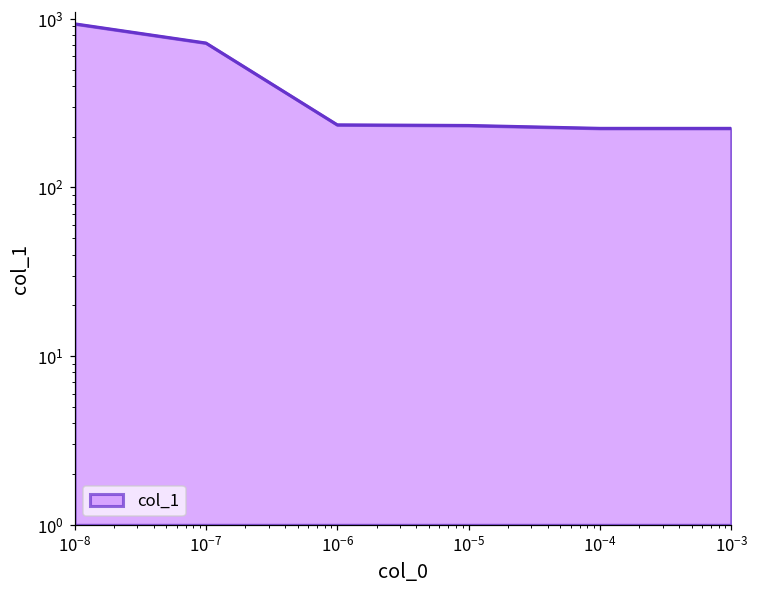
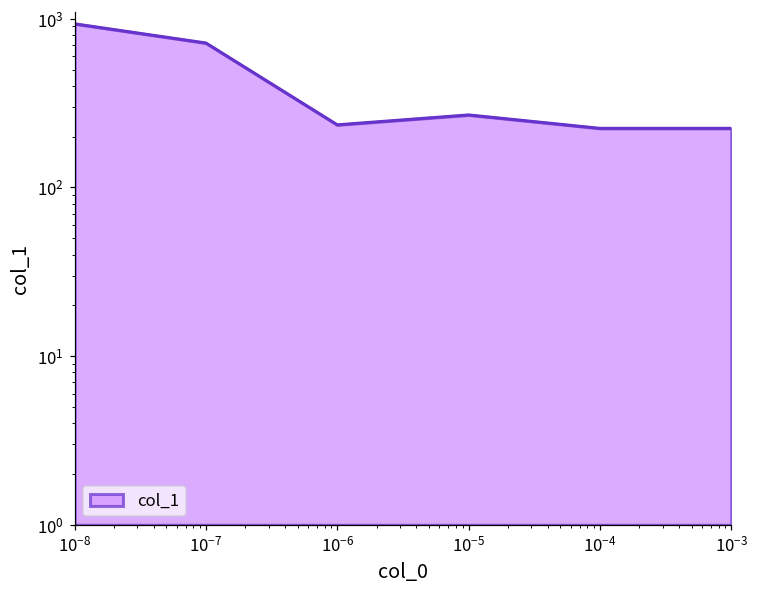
10^-5: 230 -> 270
